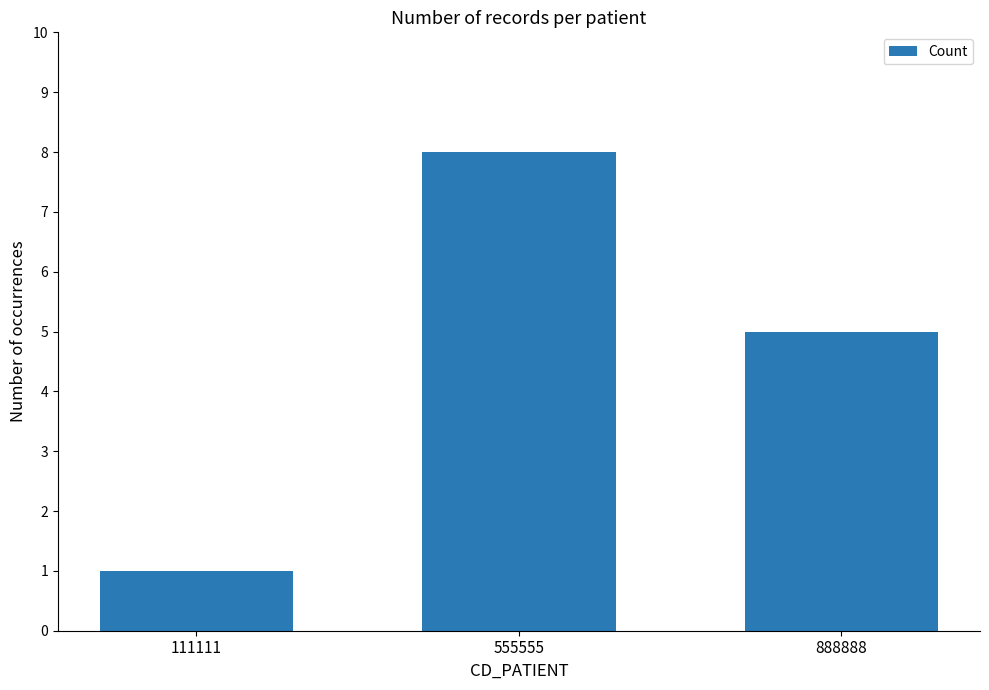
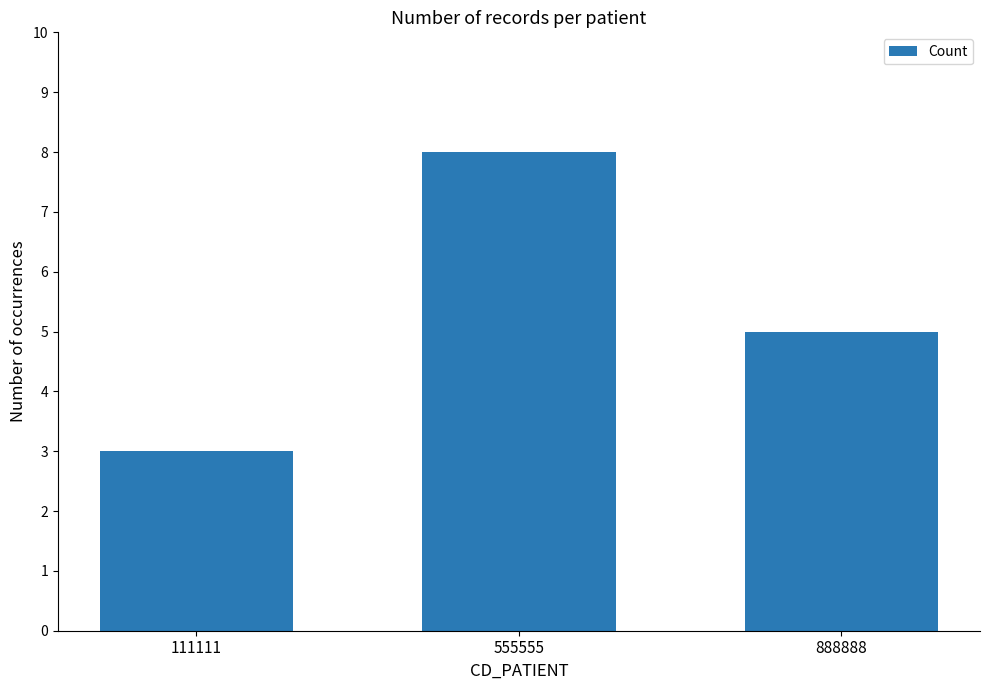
111111: 1 -> 3
